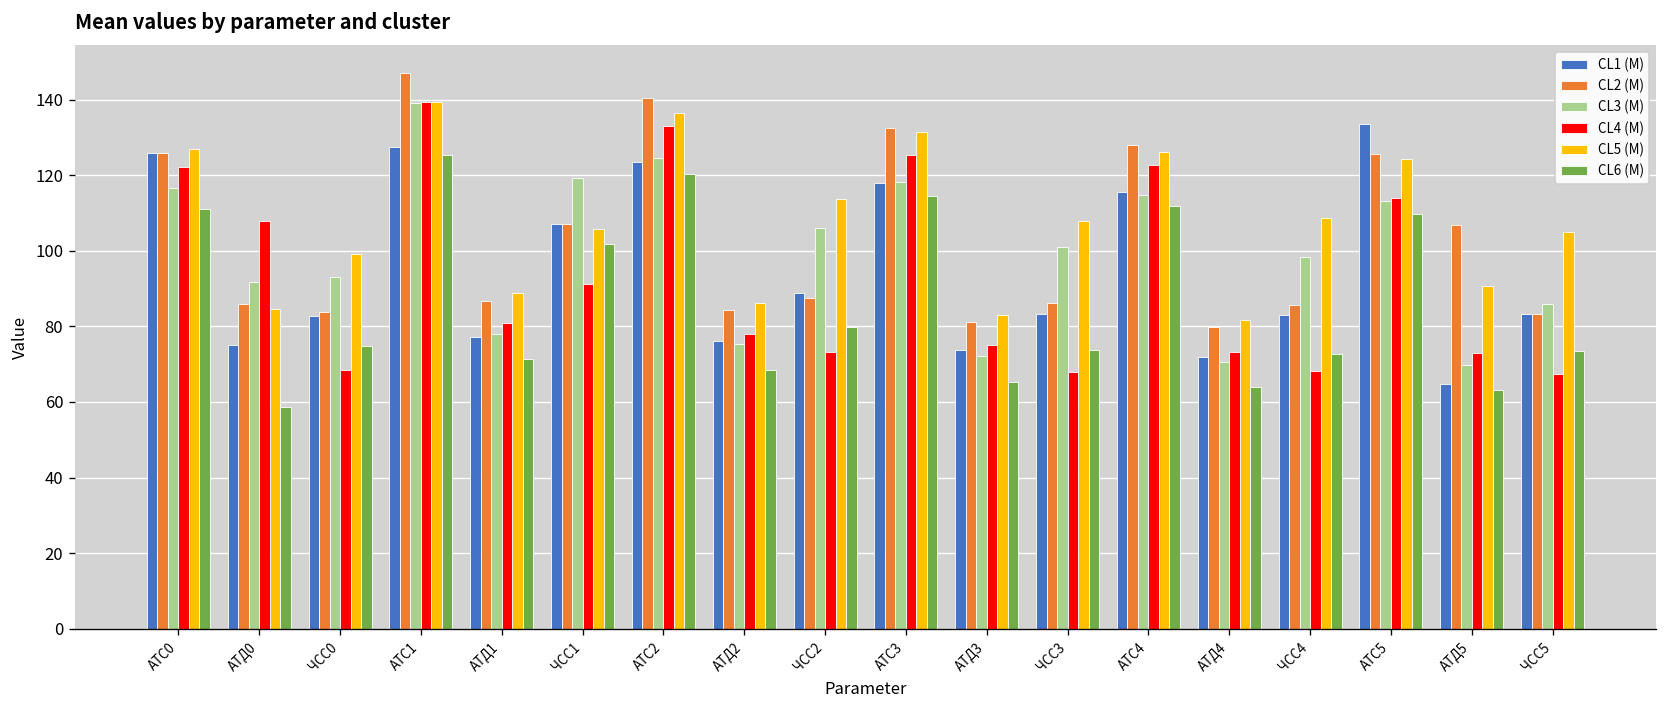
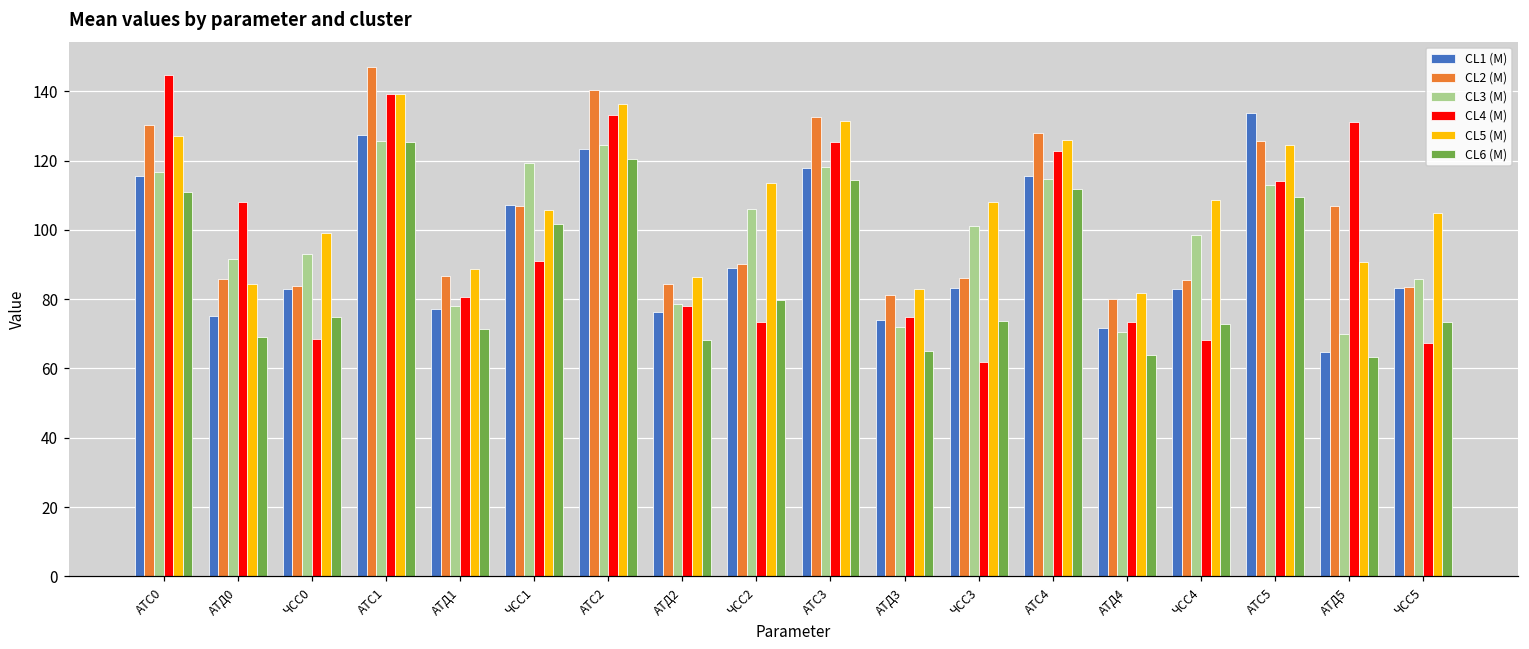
CL1 (M), АТС0: 126 -> 116
CL2 (M), АТС0: 126 -> 130
CL4 (M), АТС0: 122 -> 145
CL6 (M), АТД0: 59 -> 69
CL3 (M), АТС1: 139 -> 126
CL3 (M), АТД2: 75 -> 79
CL2 (M), ЧСС2: 88 -> 90
CL4 (M), ЧСС3: 68 -> 62
CL4 (M), АТД5: 73 -> 131
